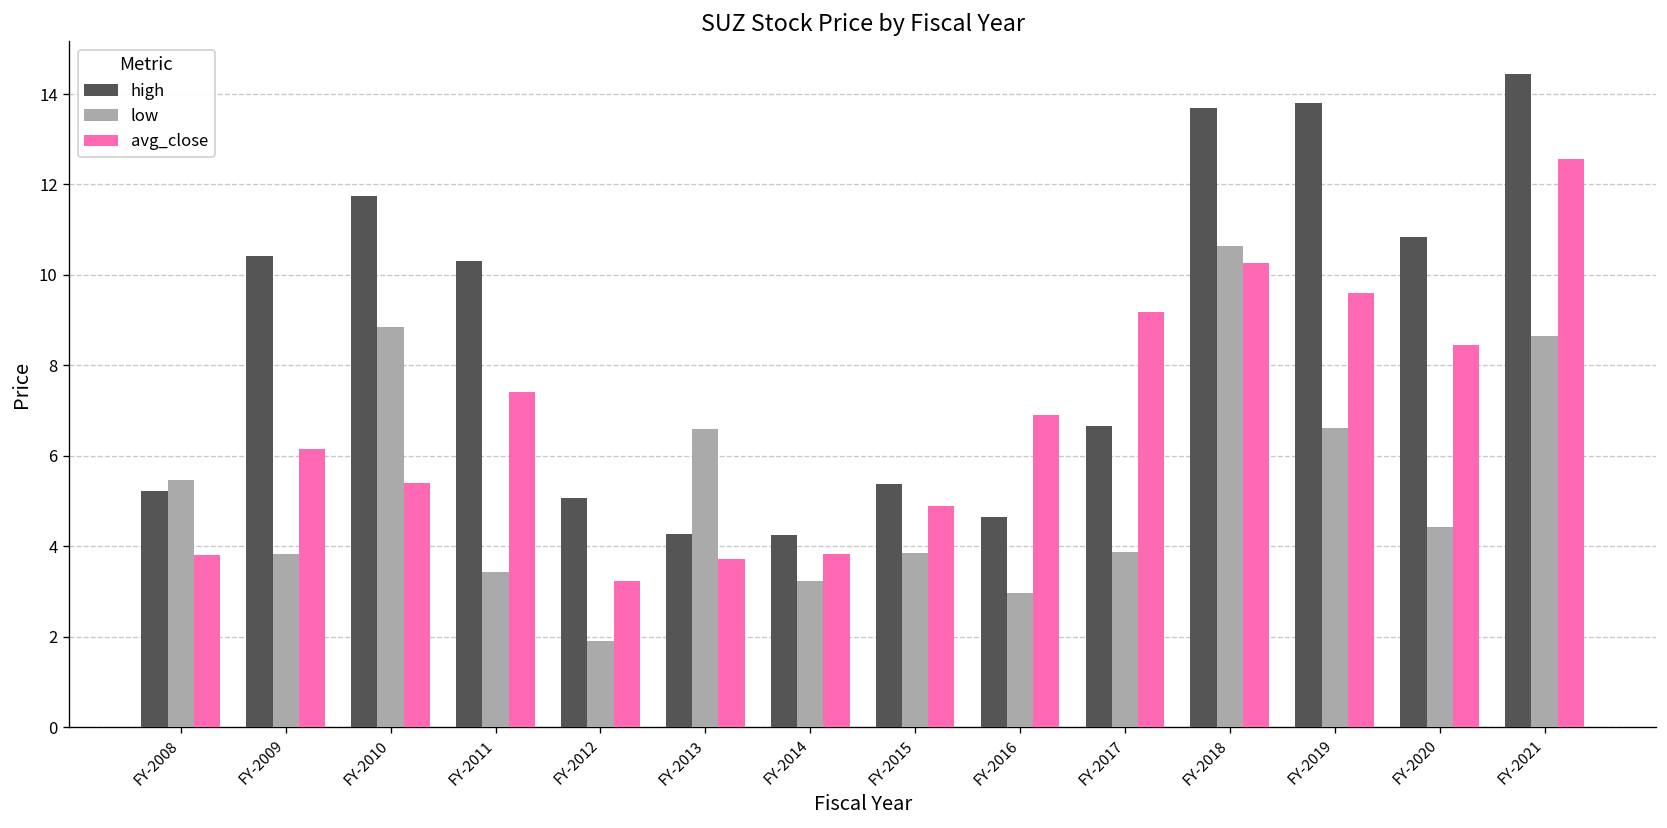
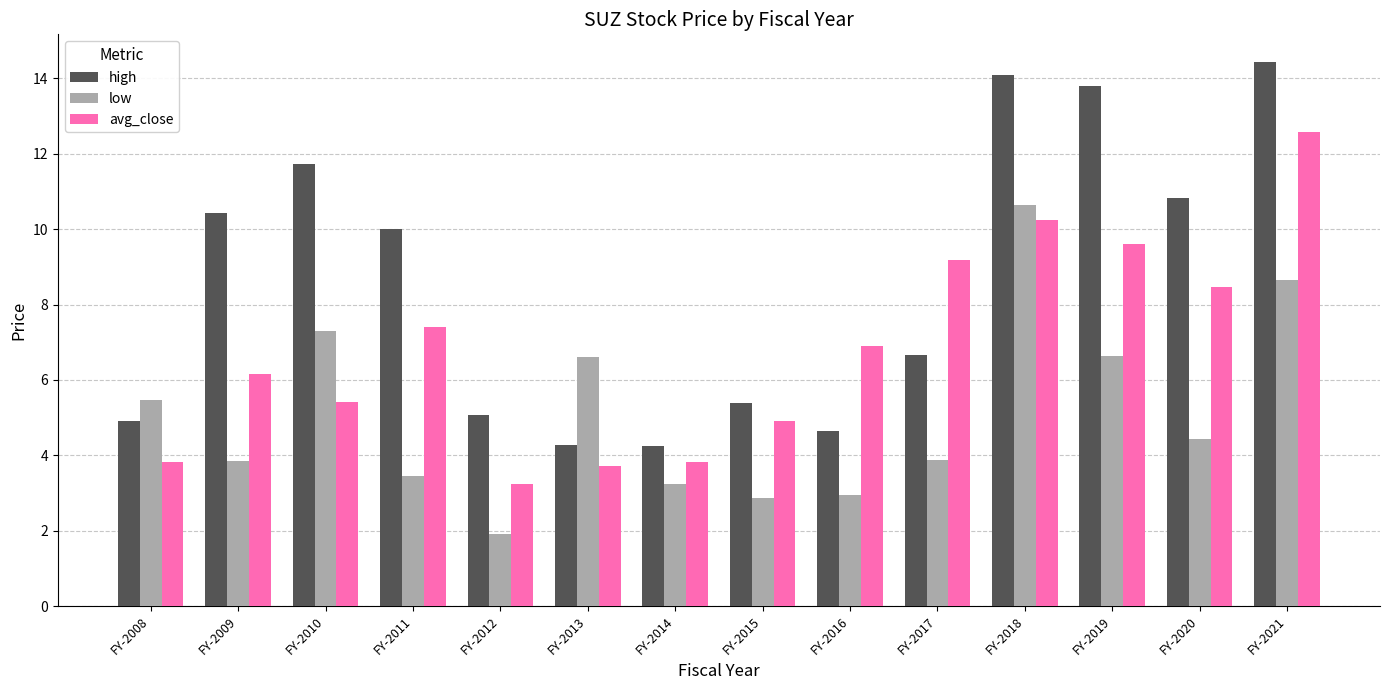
high, FY-2008: 5.2 -> 4.9
low, FY-2010: 8.9 -> 7.3
high, FY-2011: 10.3 -> 10.0
low, FY-2015: 3.8 -> 2.9
high, FY-2018: 13.7 -> 14.1
